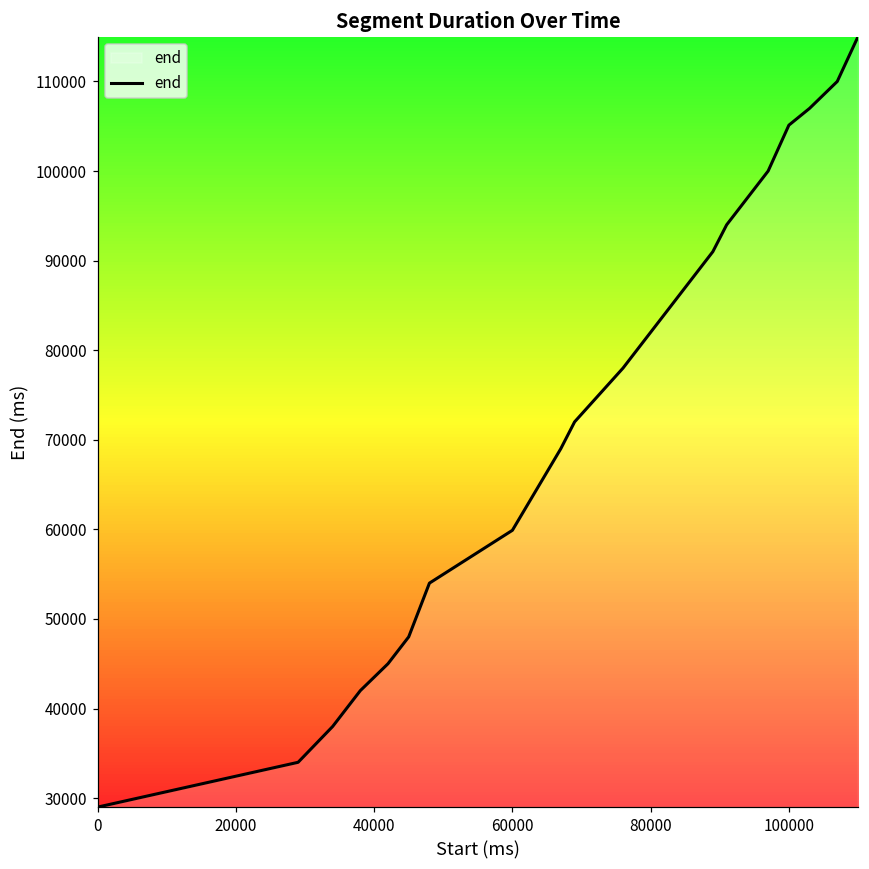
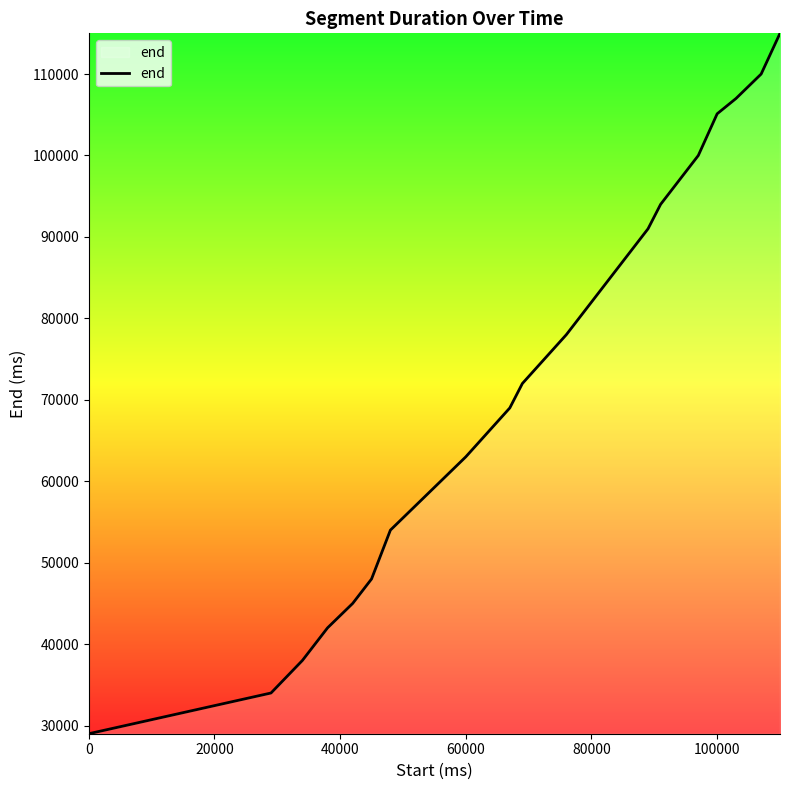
60000: 60000 -> 63000
